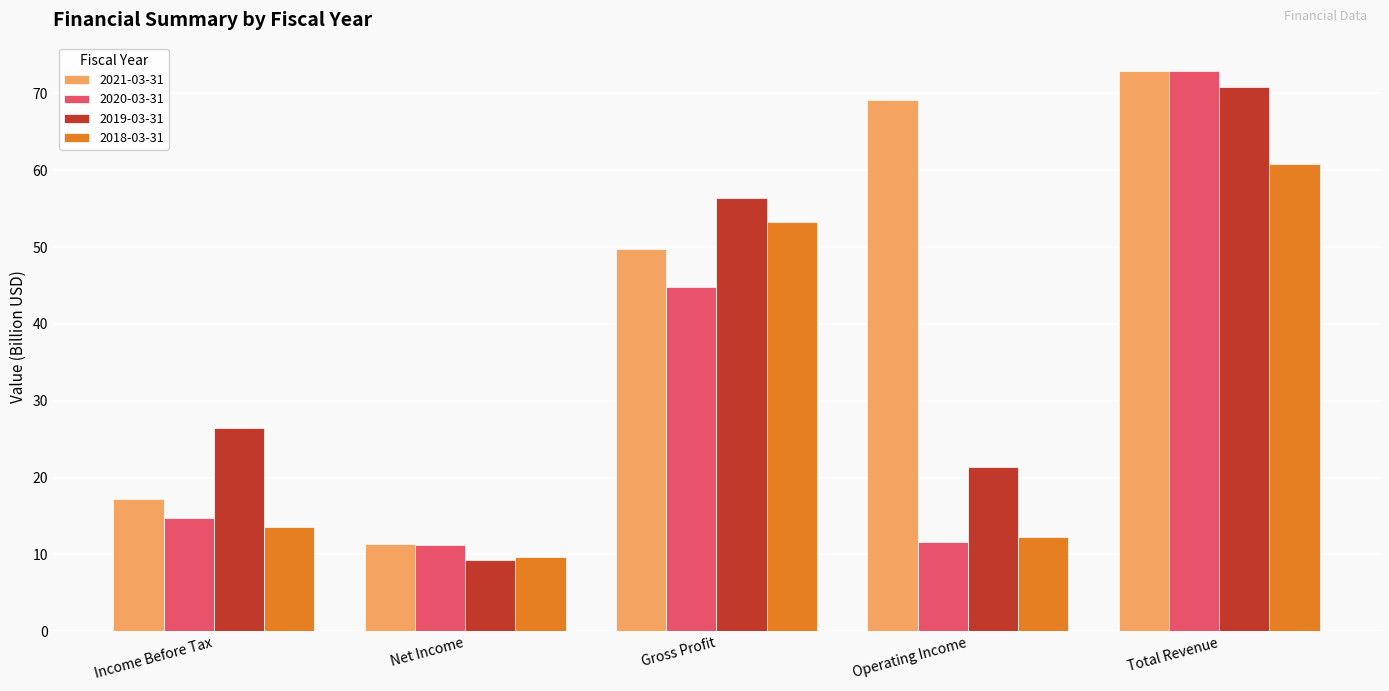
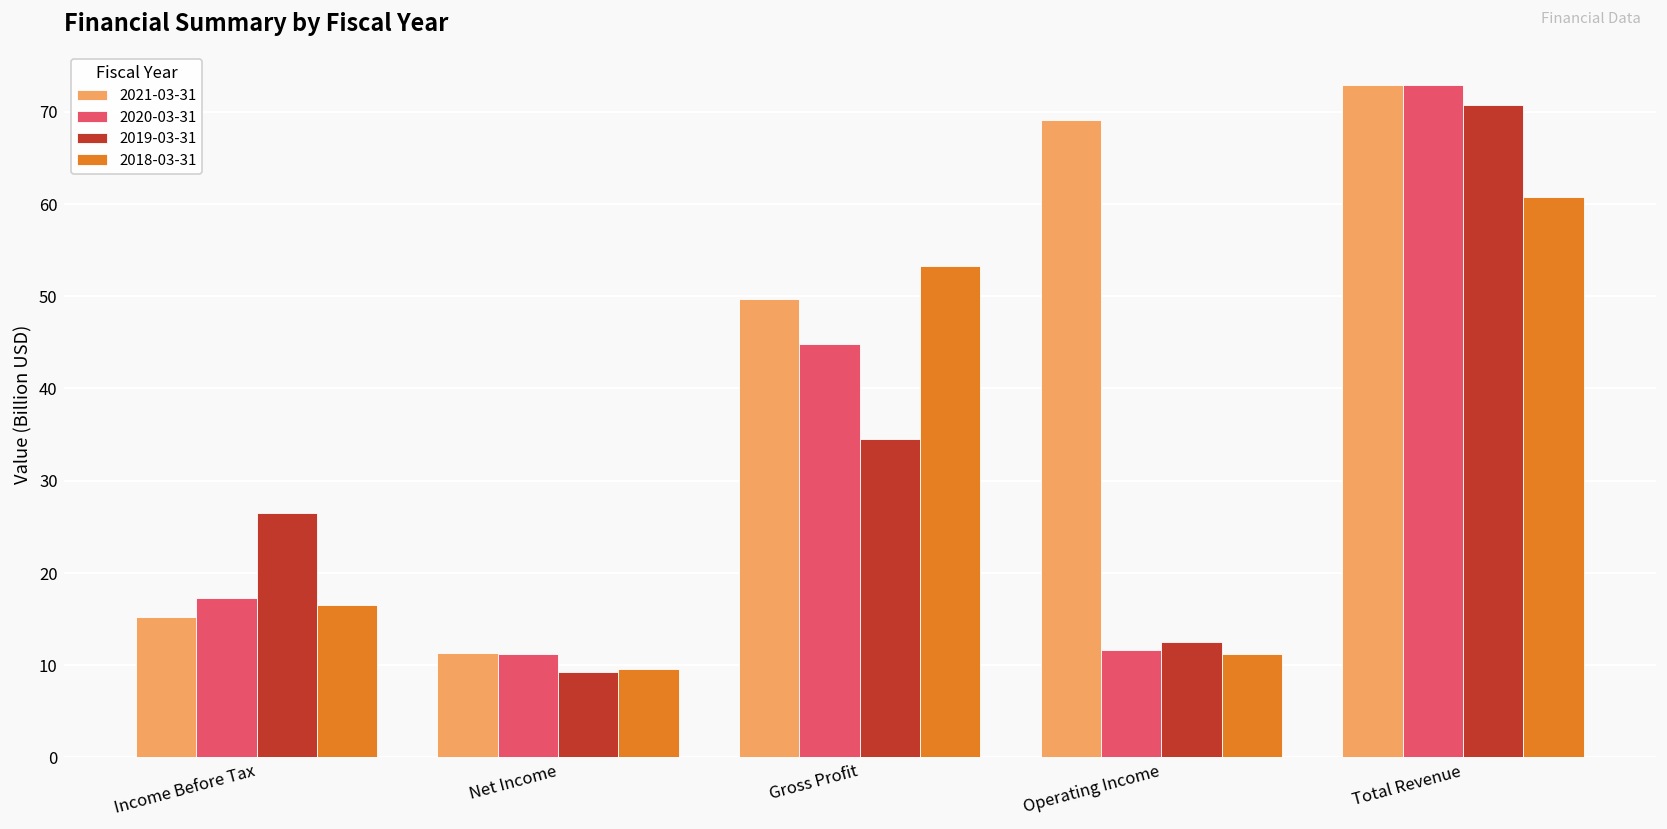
2021-03-31, Income Before Tax: 17 -> 15
2020-03-31, Income Before Tax: 15 -> 17
2018-03-31, Income Before Tax: 14 -> 17
2019-03-31, Gross Profit: 56 -> 35
2019-03-31, Operating Income: 21 -> 13
2018-03-31, Operating Income: 12 -> 11
